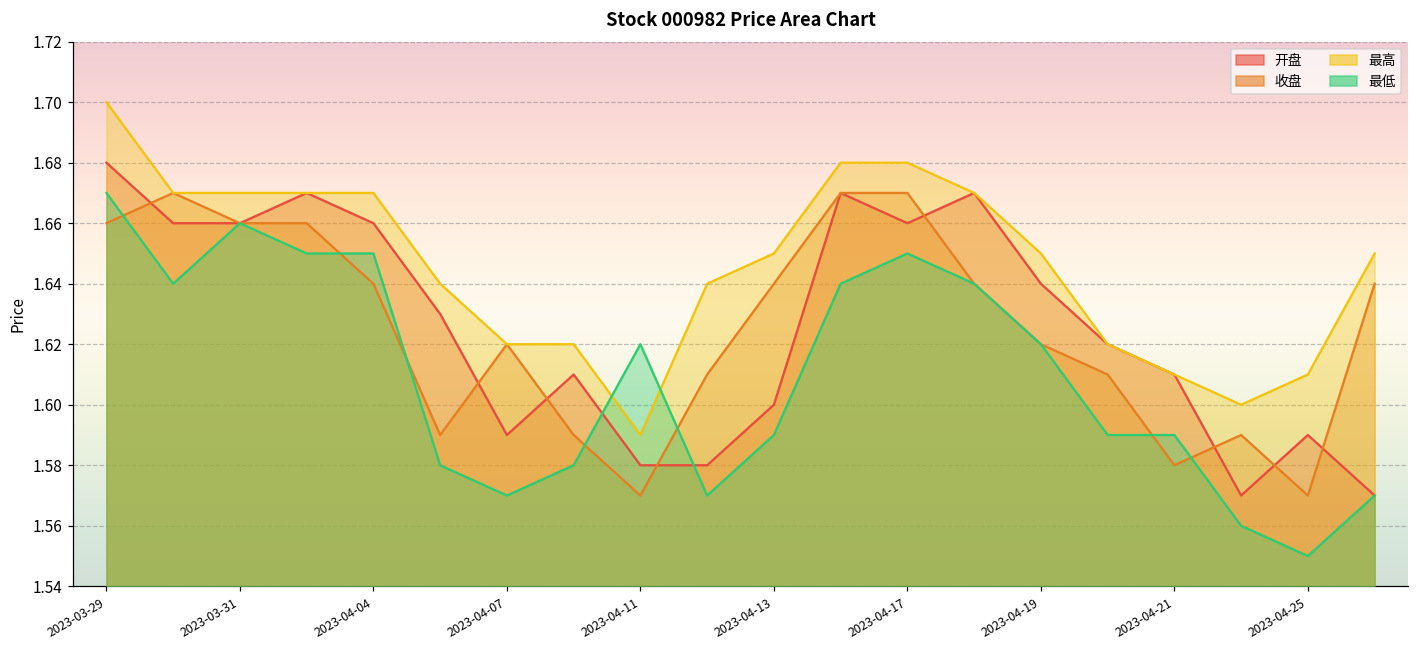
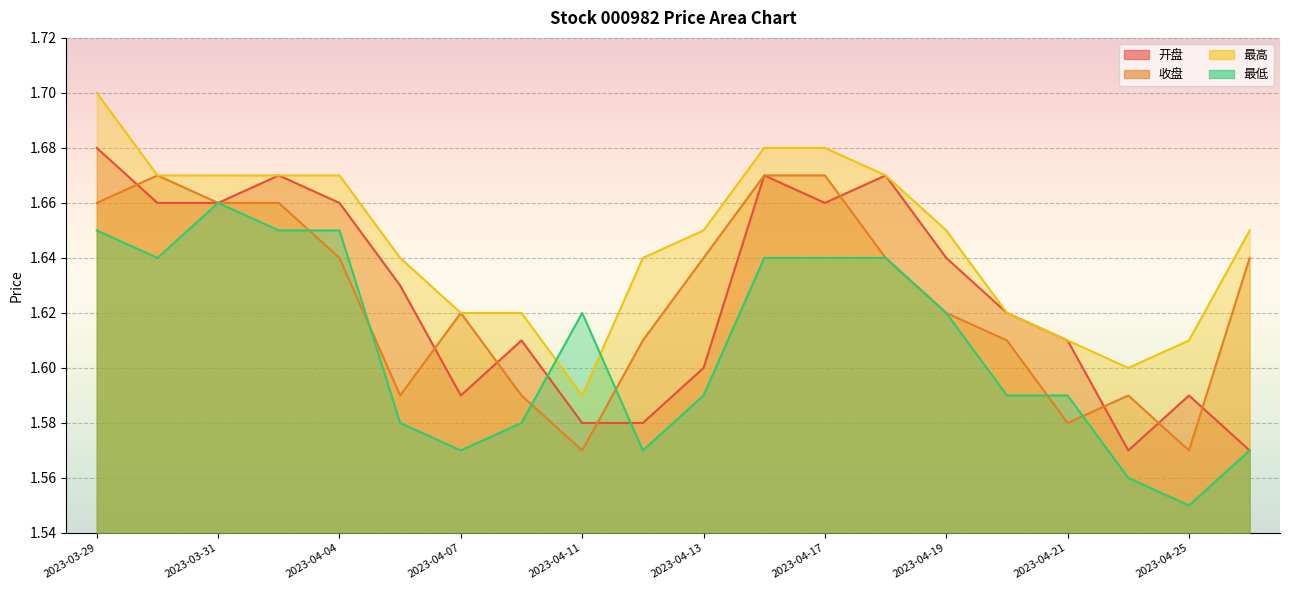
最低, 2023-03-29: 1.67 -> 1.65
最低, 2023-04-17: 1.65 -> 1.64
